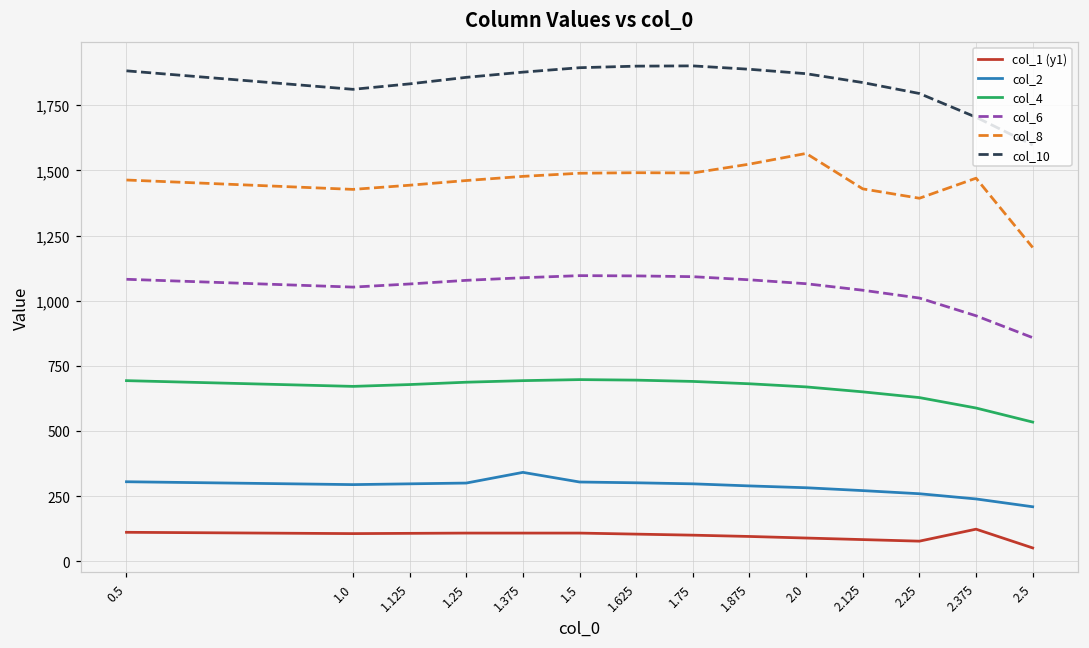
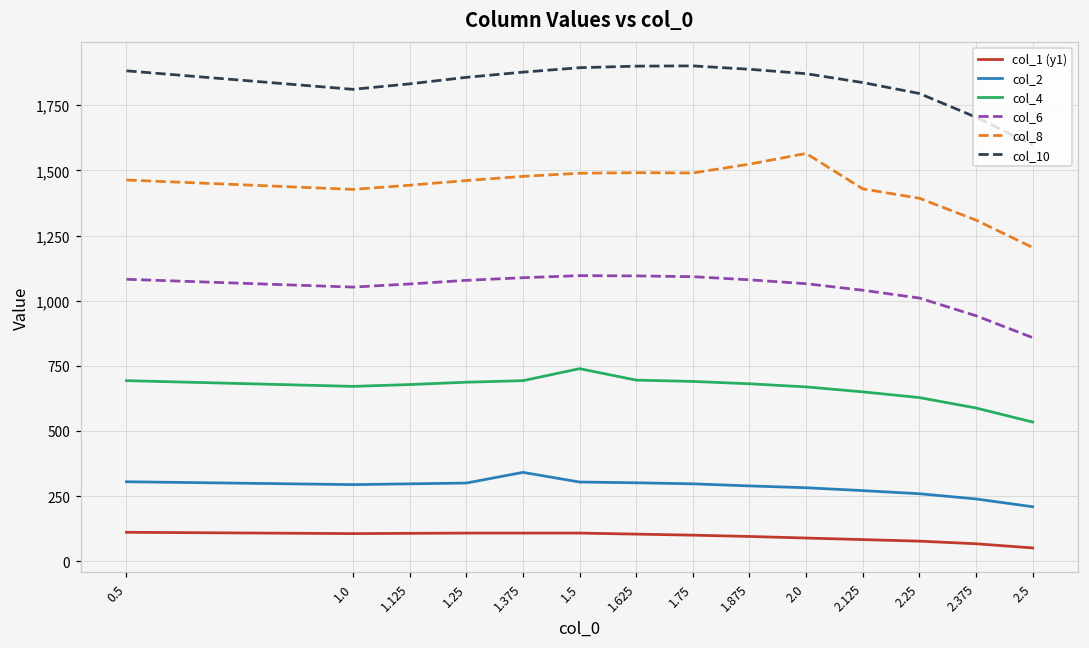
col_4, 1.5: 700 -> 740
col_1 (y1), 2.375: 120 -> 70
col_8, 2.375: 1,470 -> 1,310
